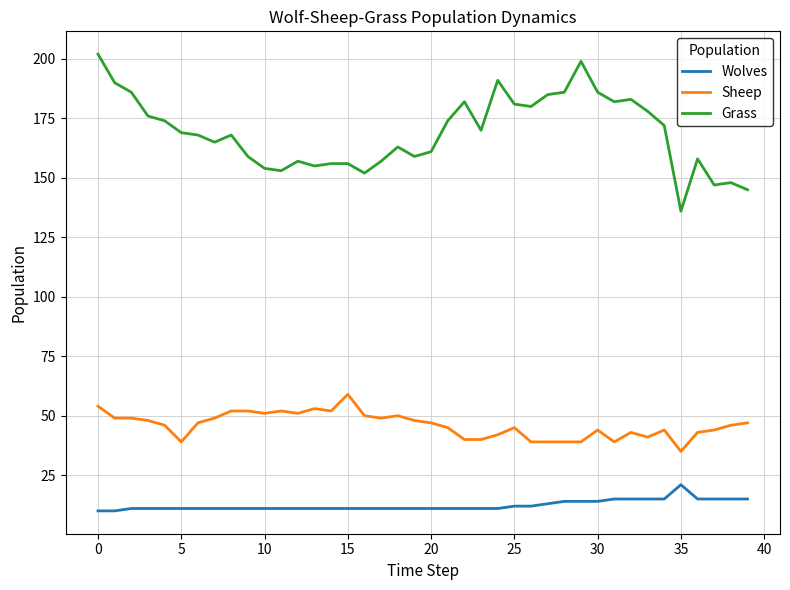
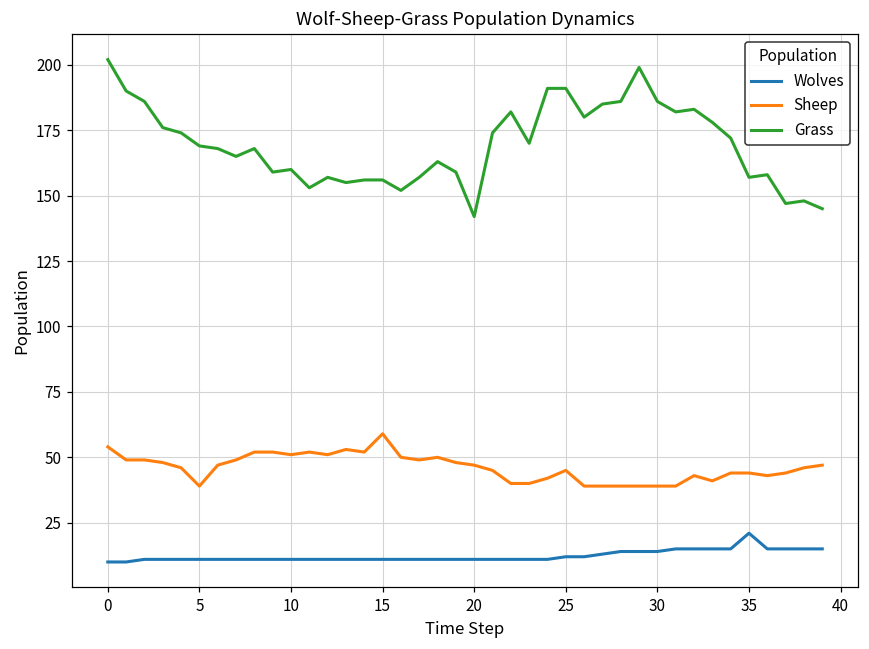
Grass, 10: 154 -> 160
Grass, 20: 161 -> 142
Grass, 25: 181 -> 191
Sheep, 30: 44 -> 39
Sheep, 35: 35 -> 44
Grass, 35: 136 -> 157
